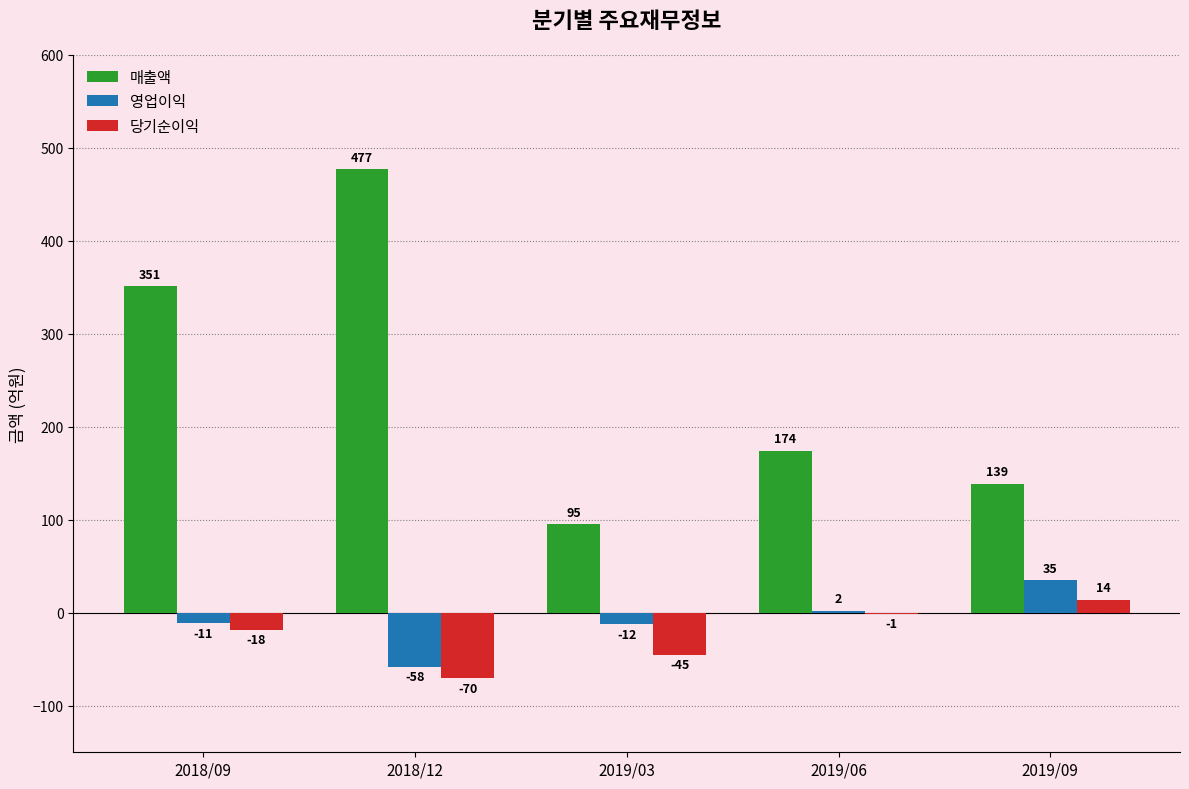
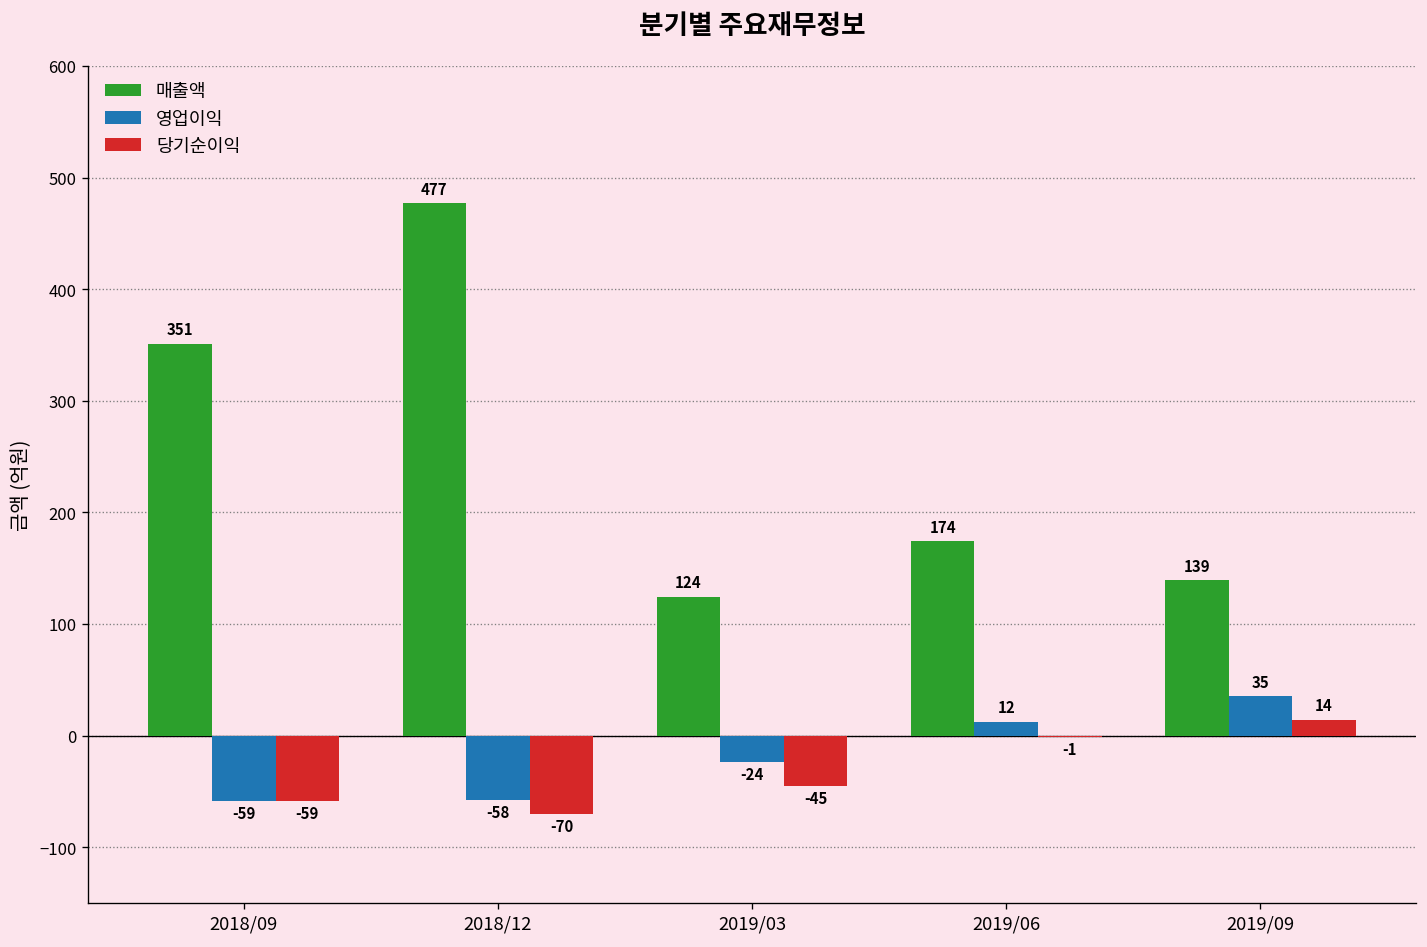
영업이익, 2018/09: -11 -> -59
당기순이익, 2018/09: -18 -> -59
매출액, 2019/03: 95 -> 124
영업이익, 2019/03: -12 -> -24
영업이익, 2019/06: 2 -> 12
